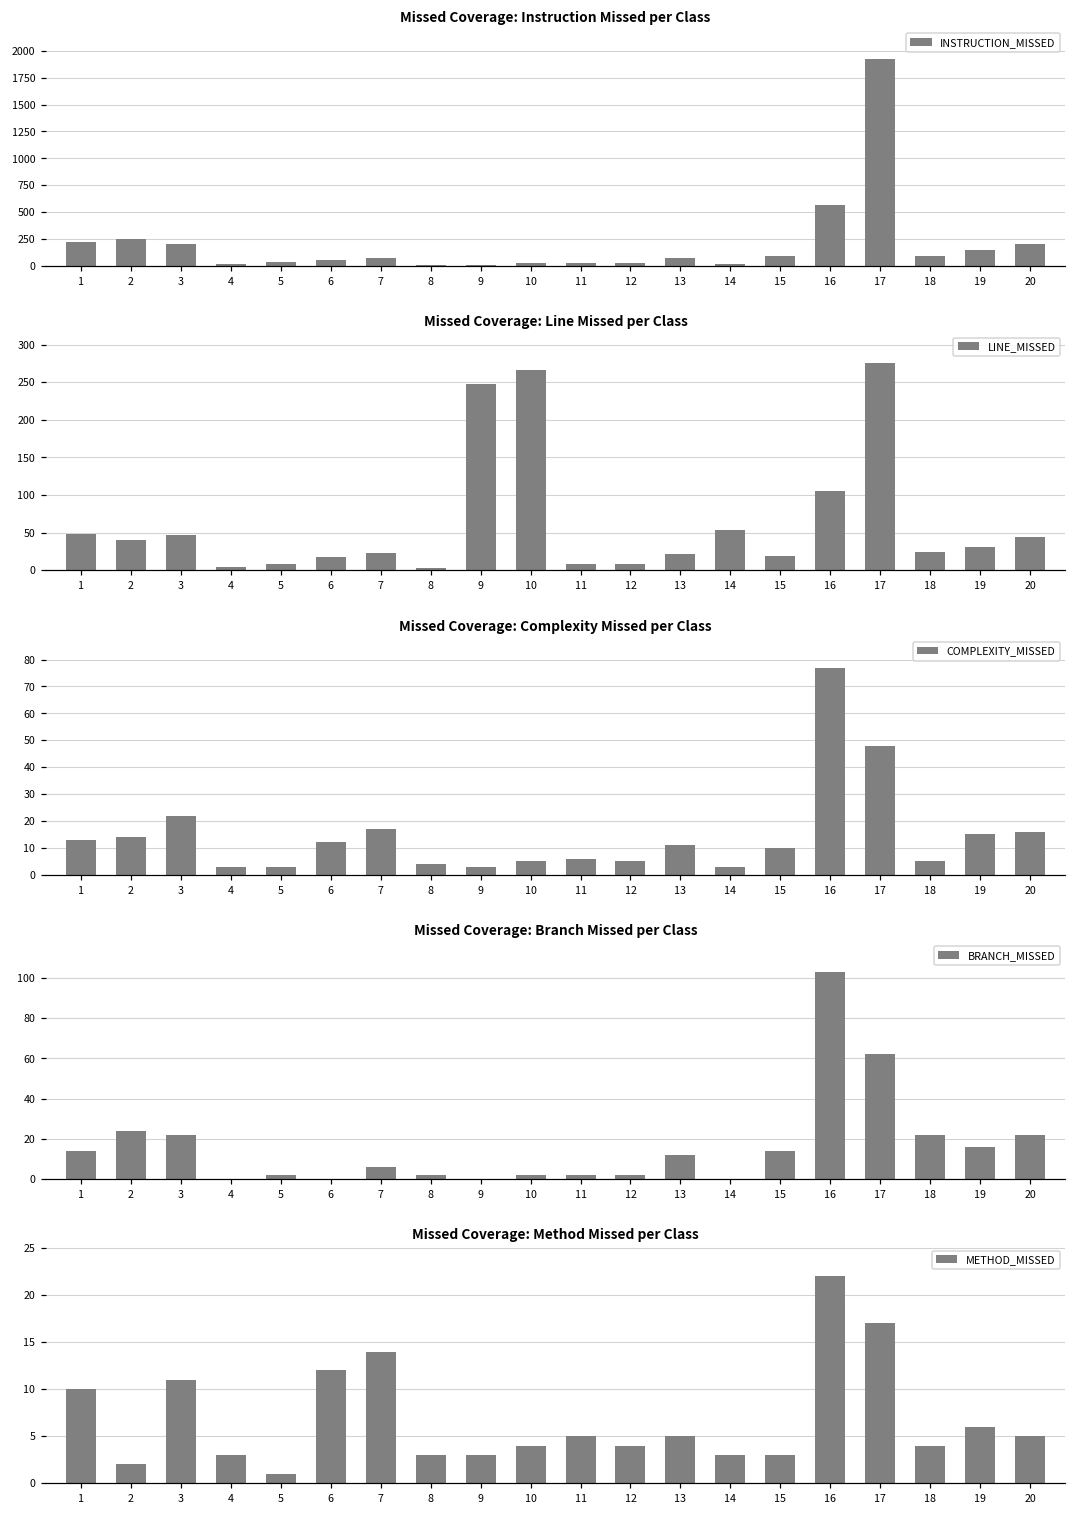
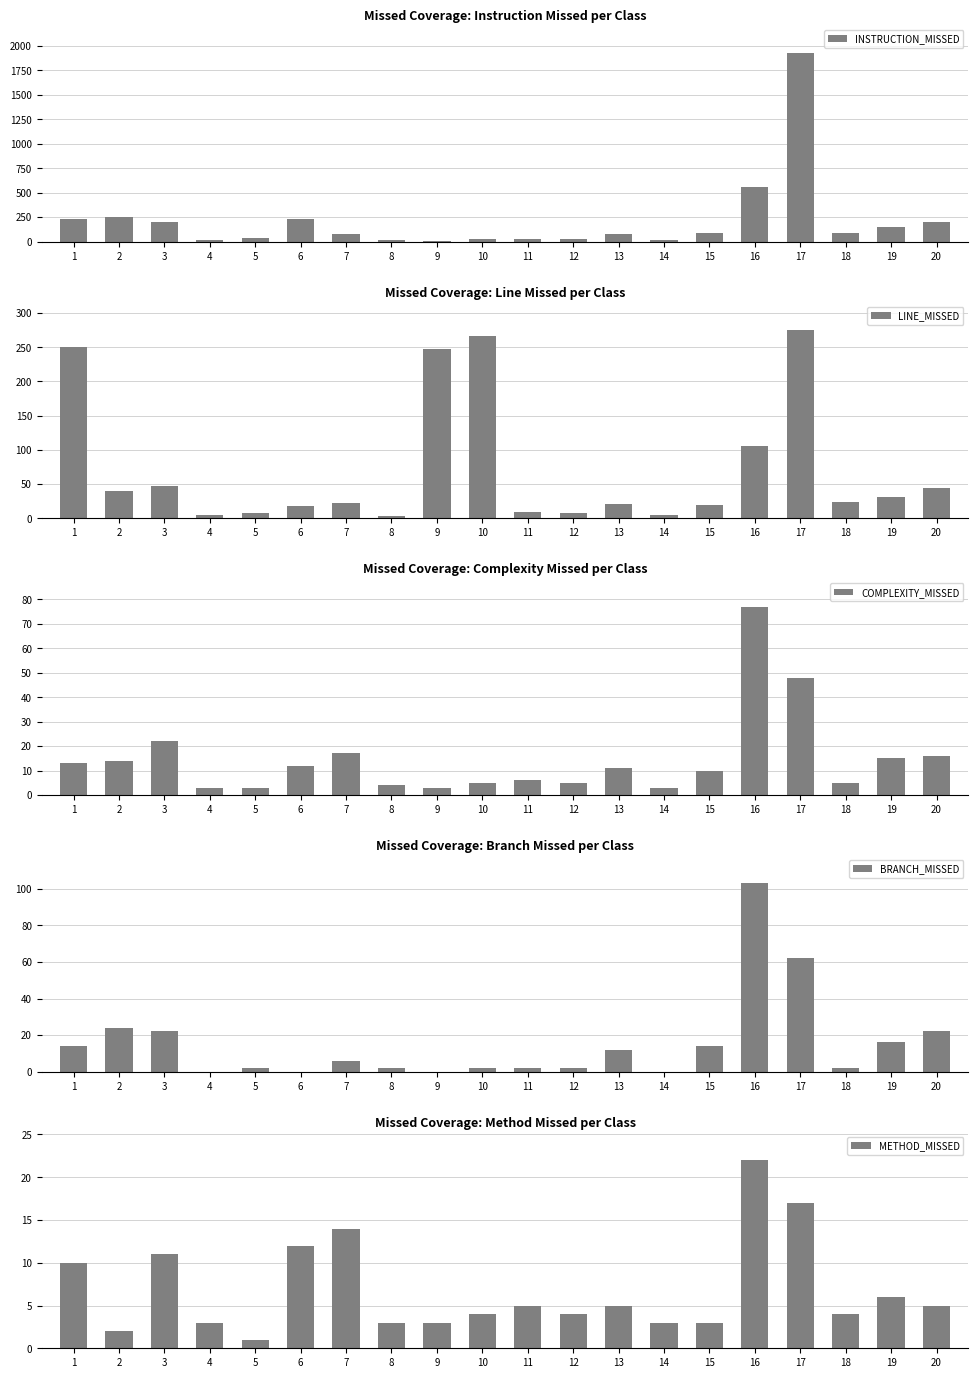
Missed Coverage: Instruction Missed per Class, 6: 100 -> 200
Missed Coverage: Line Missed per Class, 1: 50 -> 250
Missed Coverage: Line Missed per Class, 14: 50 -> 10
Missed Coverage: Branch Missed per Class, 18: 22 -> 2
